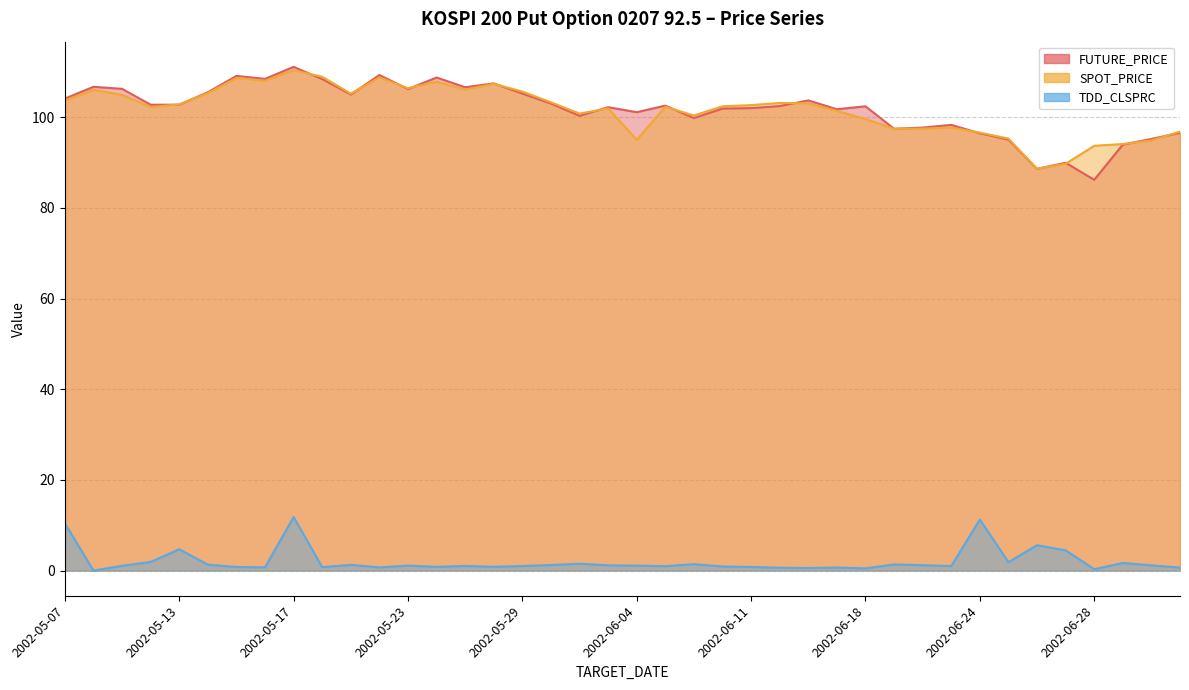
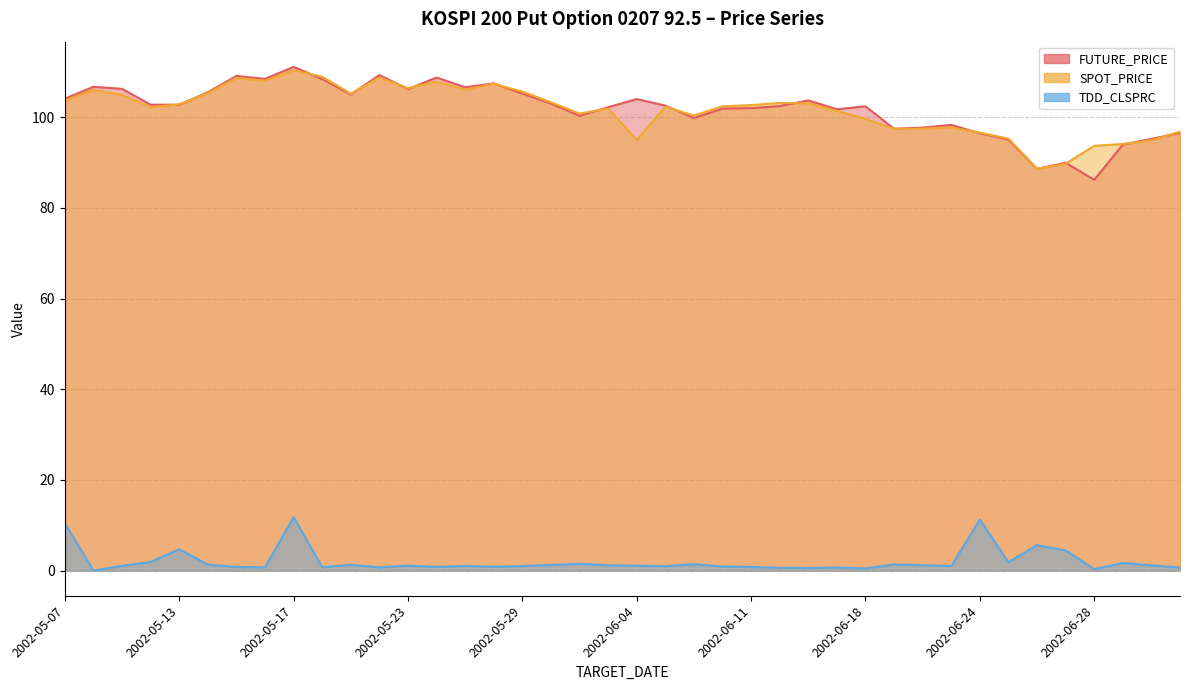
FUTURE_PRICE, 2002-06-04: 101 -> 104
